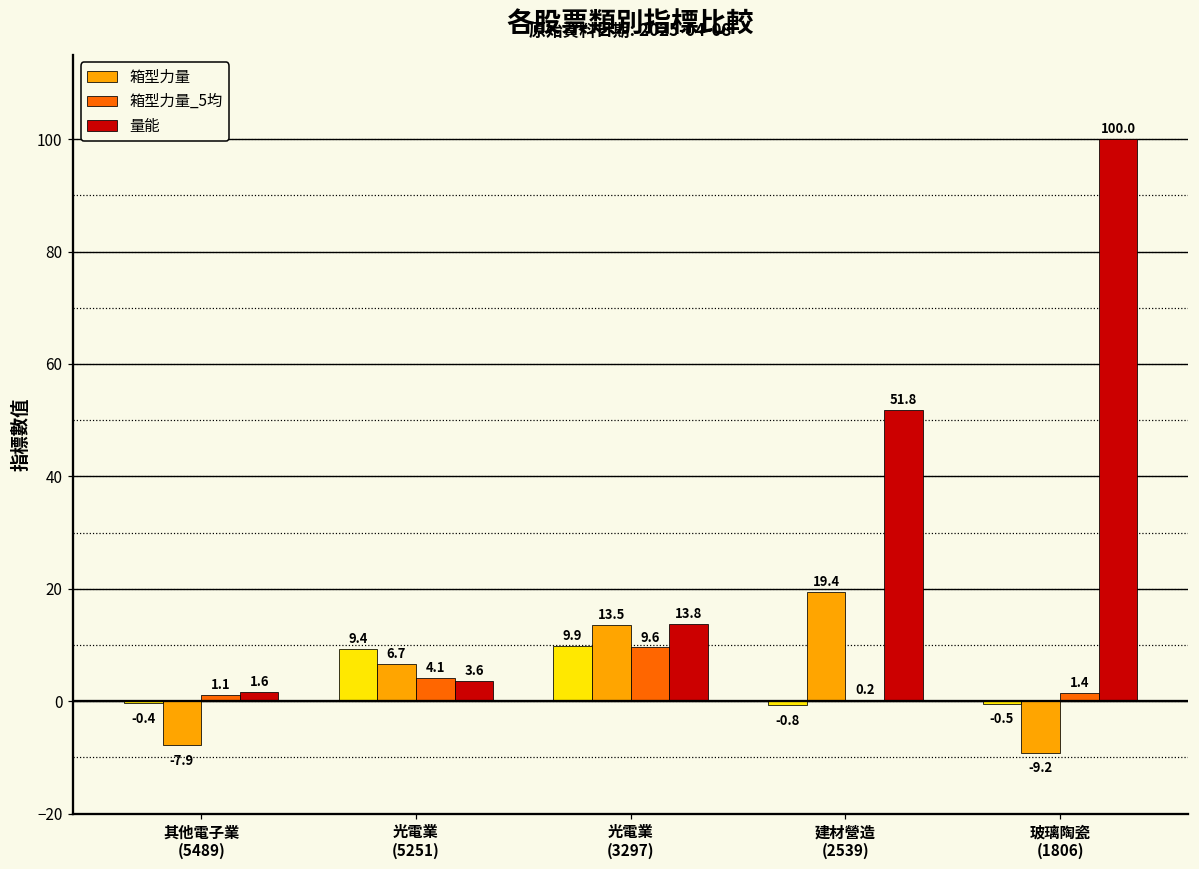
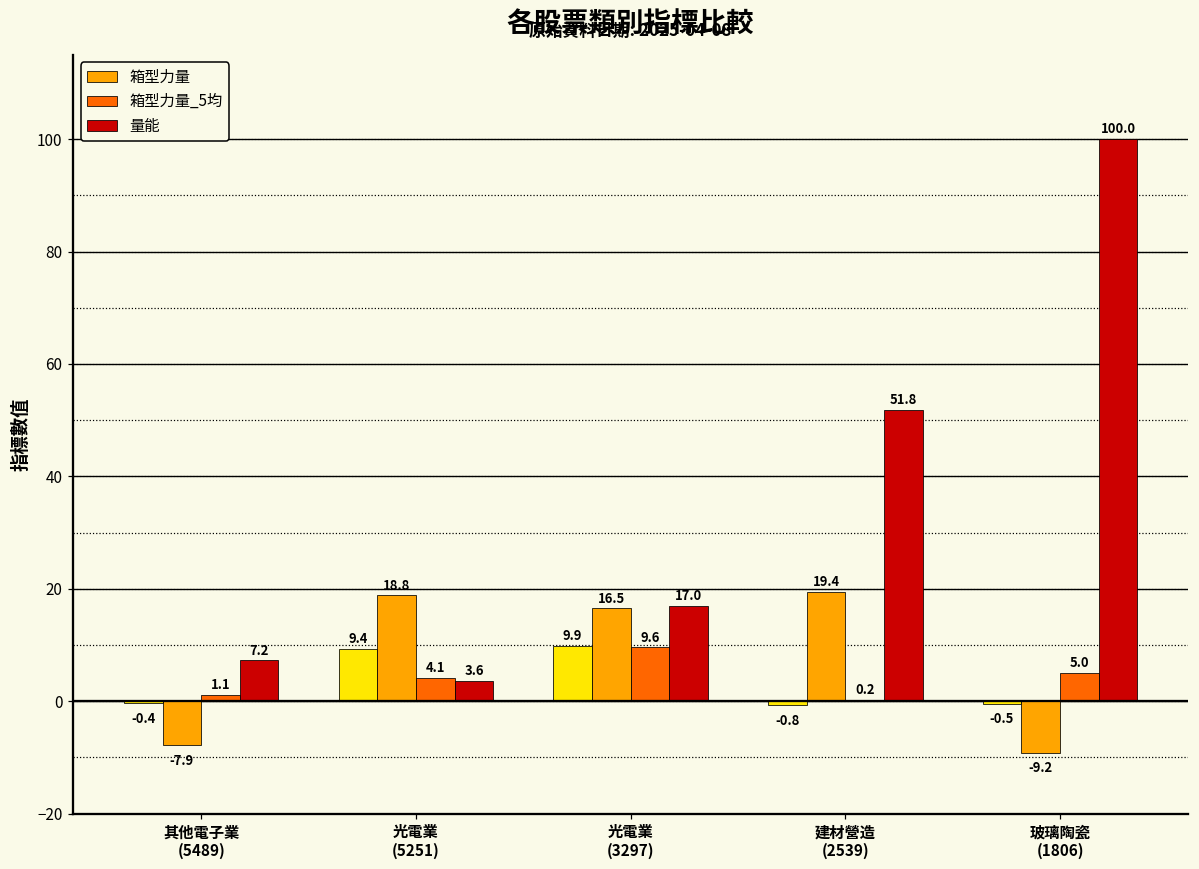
量能, 其他電子業 (5489): 1.6 -> 7.2
箱型力量, 光電業 (5251): 6.7 -> 18.8
箱型力量, 光電業 (3297): 13.5 -> 16.5
量能, 光電業 (3297): 13.8 -> 17.0
箱型力量_5均, 玻璃陶瓷 (1806): 1.4 -> 5.0
